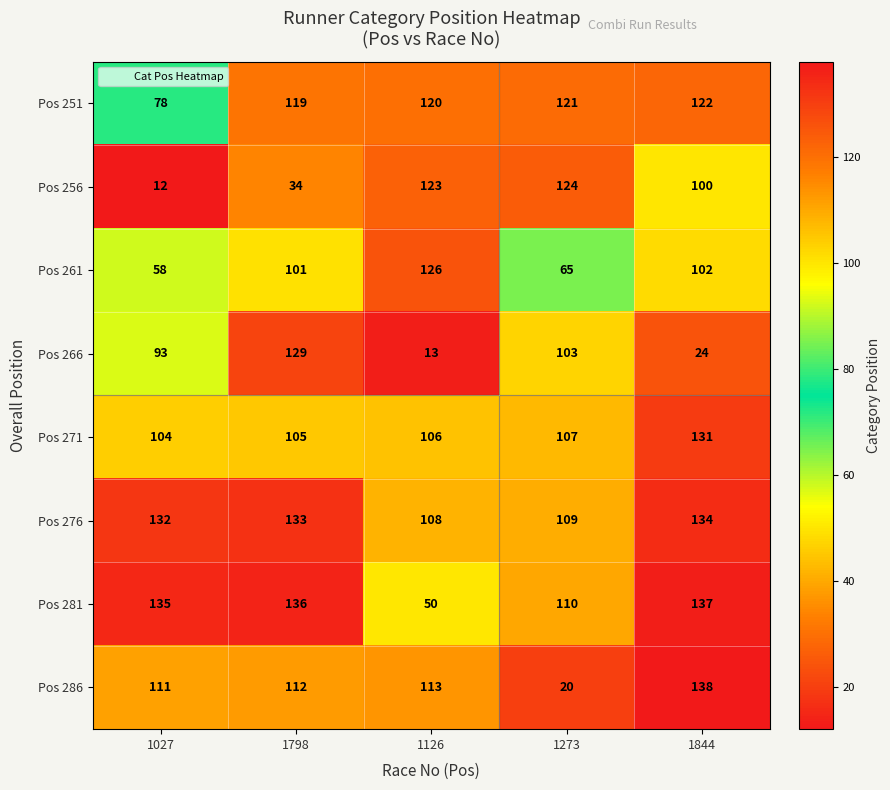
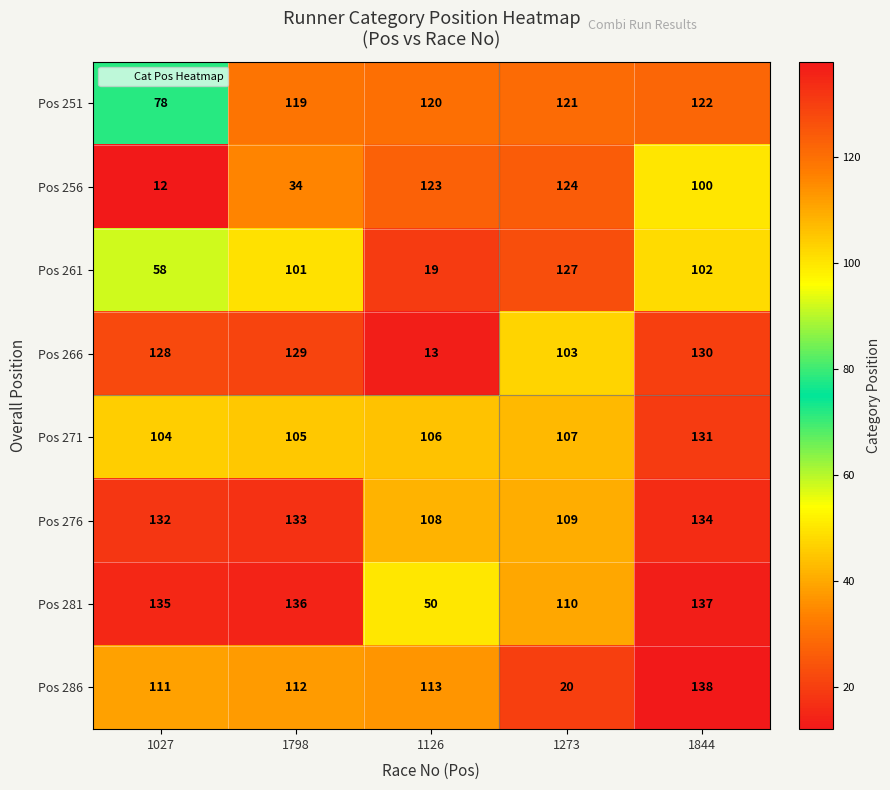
Pos 261, 1126: 126 -> 19
Pos 261, 1273: 65 -> 127
Pos 266, 1027: 93 -> 128
Pos 266, 1844: 24 -> 130
